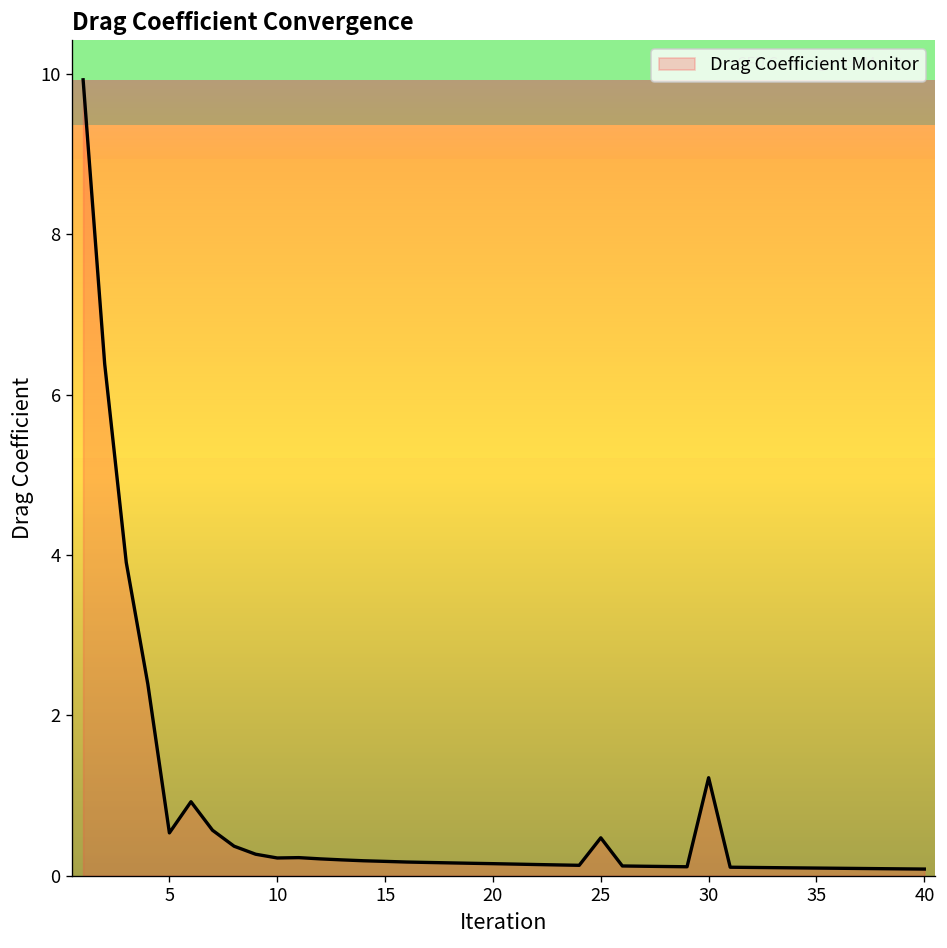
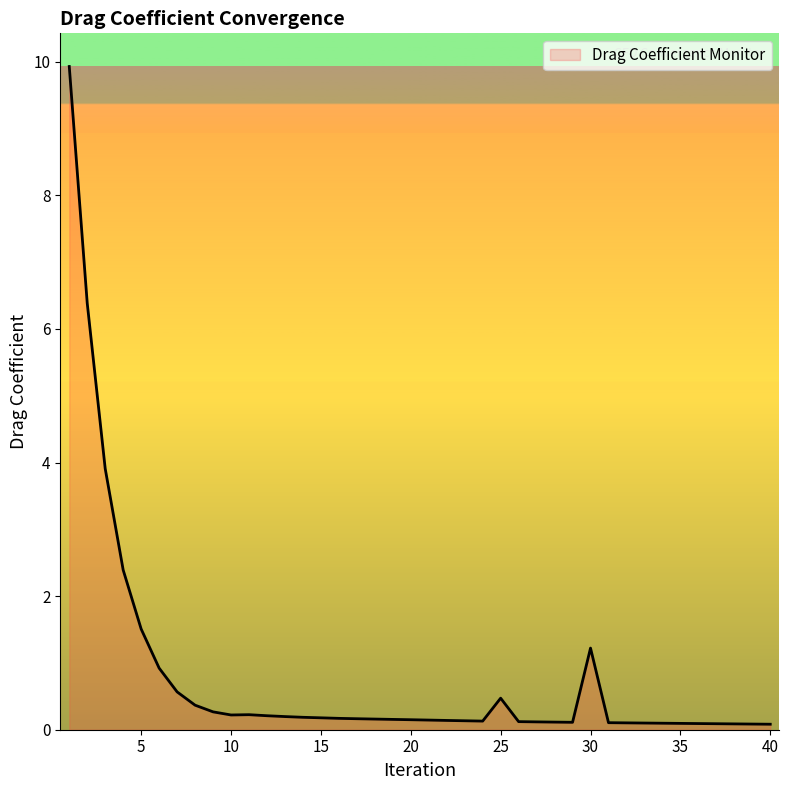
5: 0.5 -> 1.5
